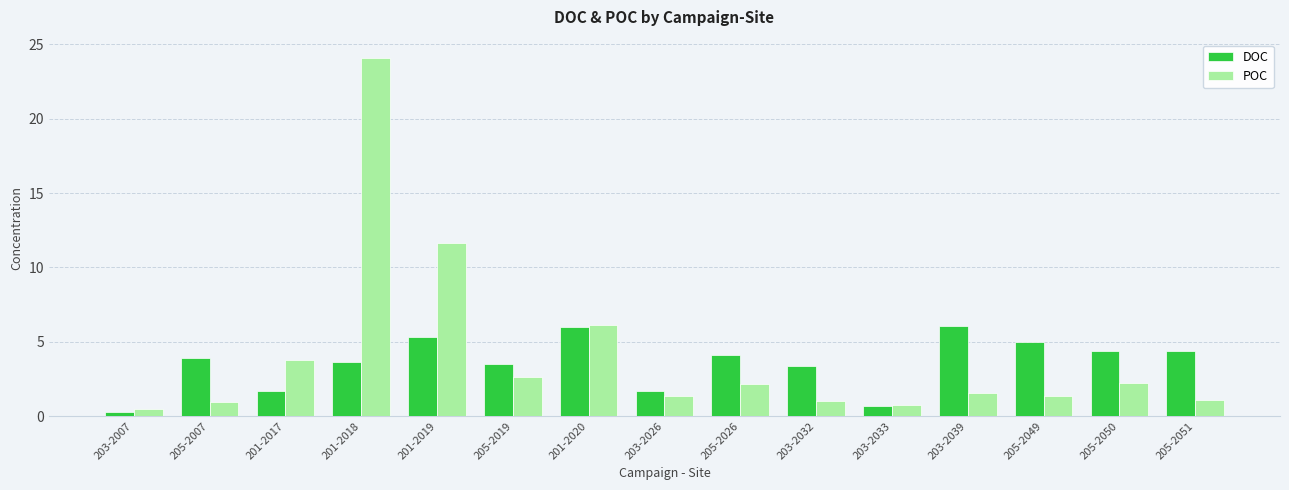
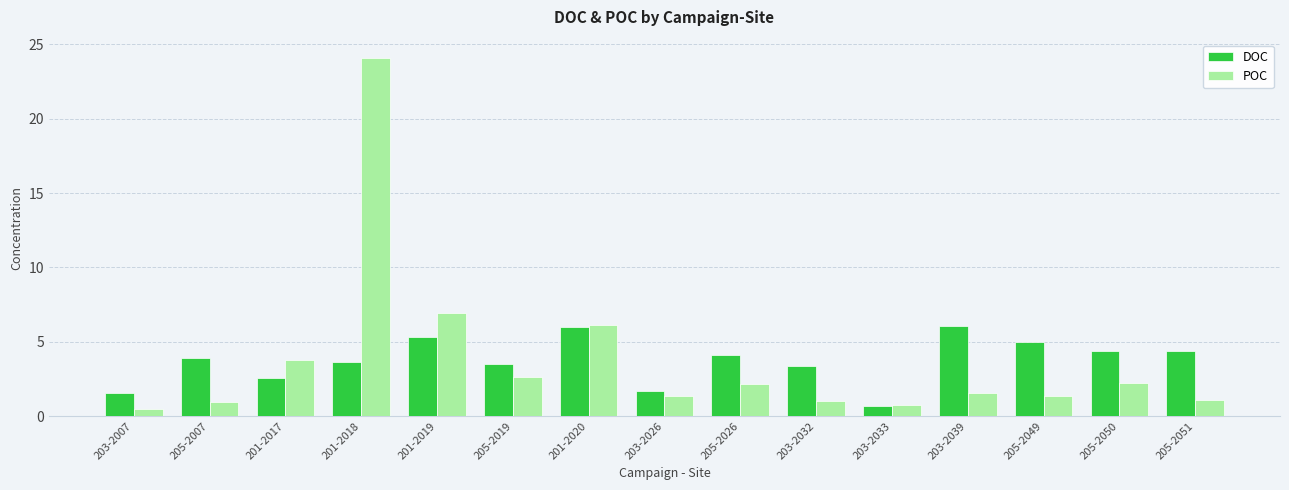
DOC, 203-2007: 0.3 -> 1.5
DOC, 201-2017: 1.7 -> 2.6
POC, 201-2019: 11.6 -> 6.9
